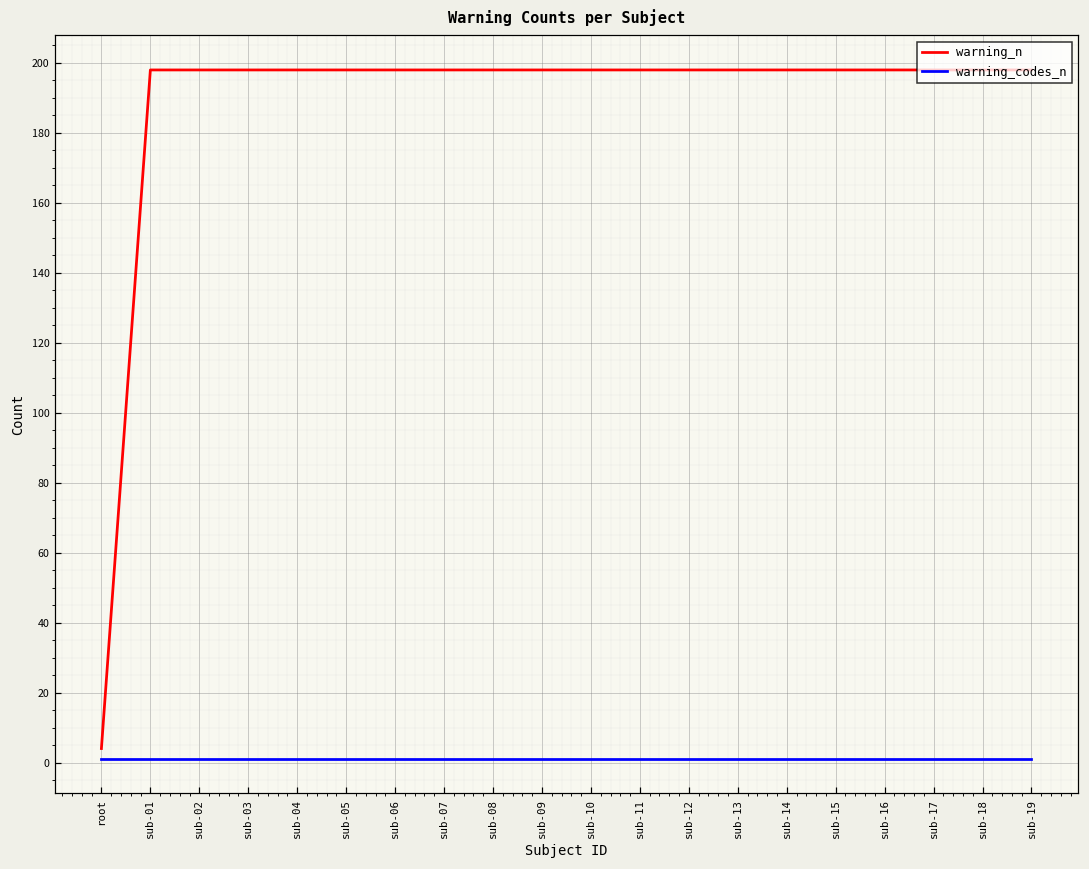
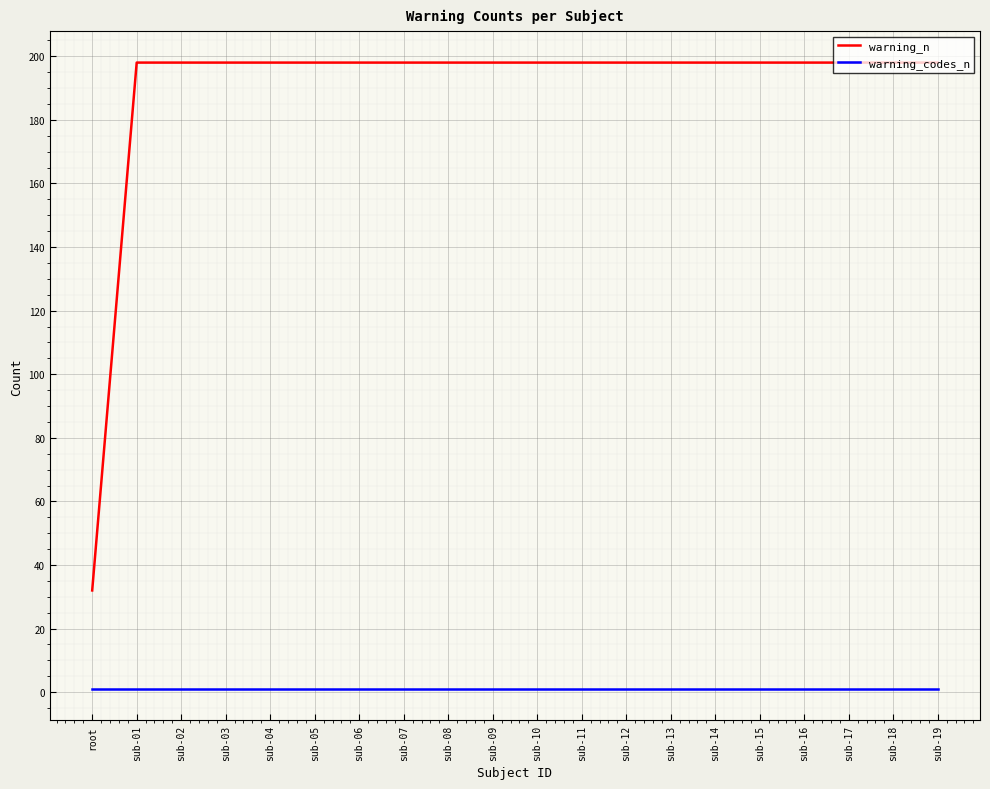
warning_n, root: 4 -> 32
